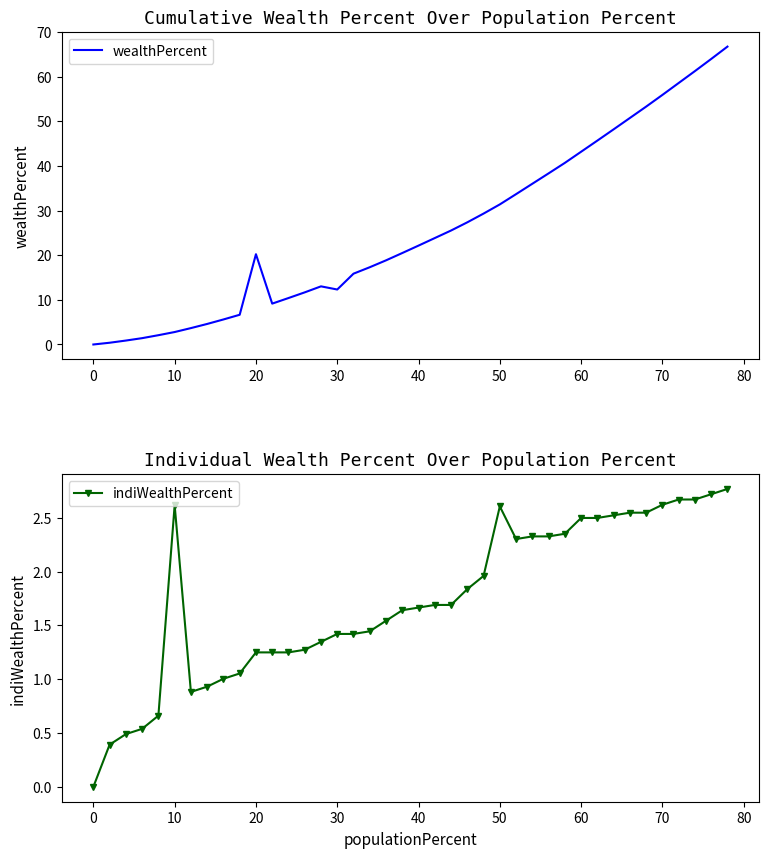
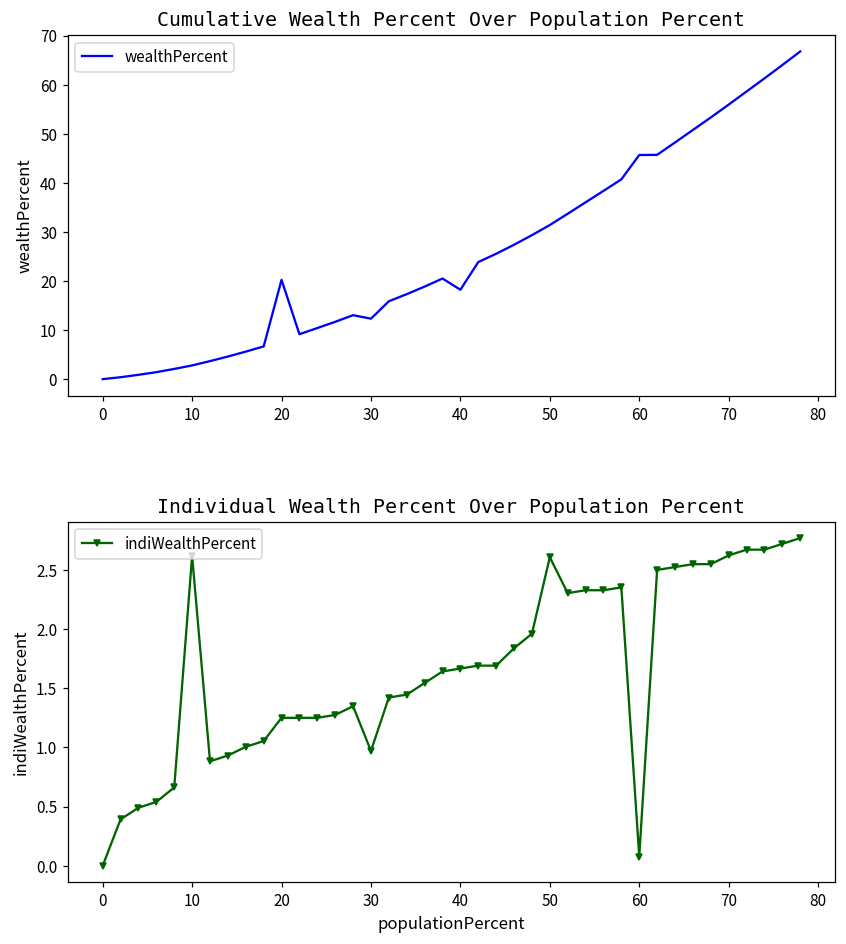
Cumulative Wealth Percent Over Population Percent, 40: 22 -> 18
Cumulative Wealth Percent Over Population Percent, 60: 43 -> 46
Individual Wealth Percent Over Population Percent, 30: 1.42 -> 0.97
Individual Wealth Percent Over Population Percent, 60: 2.50 -> 0.08
